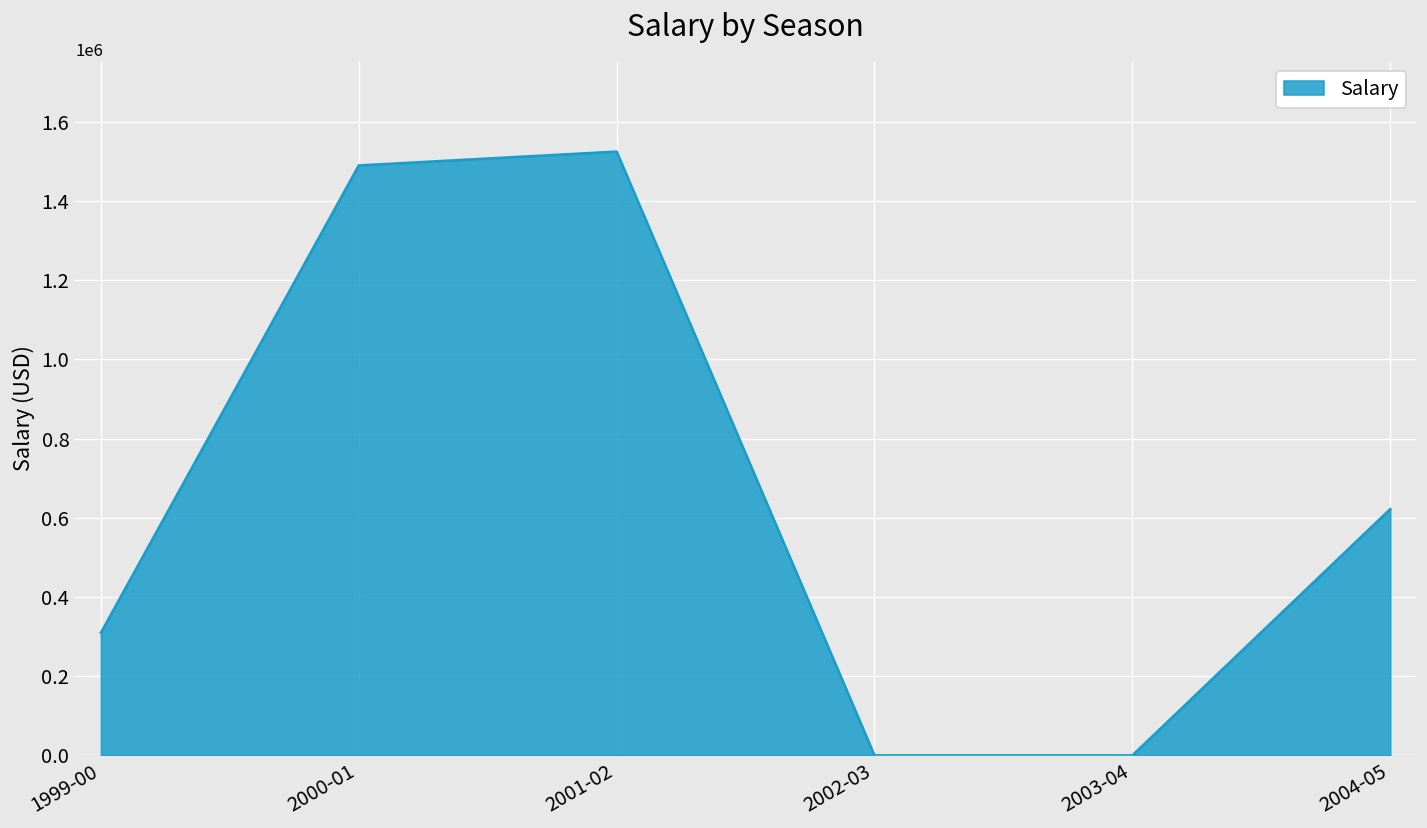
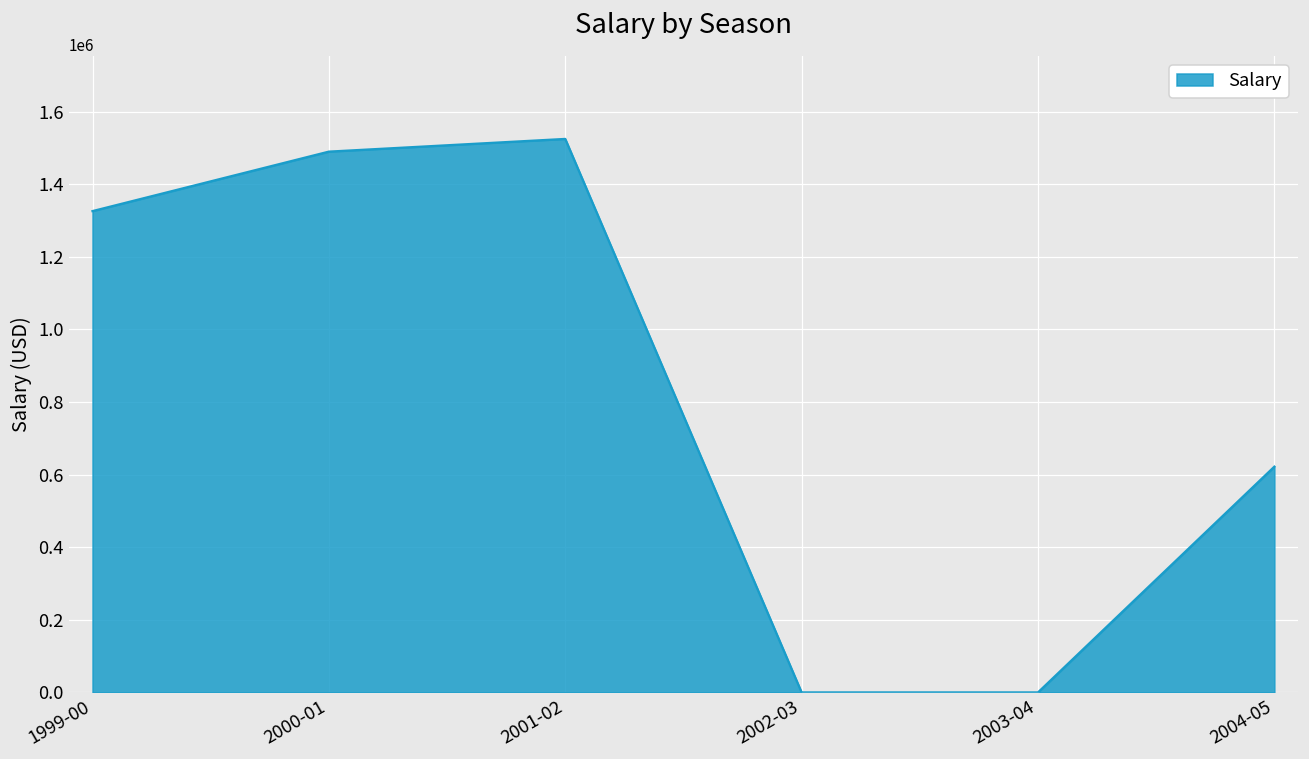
1999-00: 310000 -> 1330000
